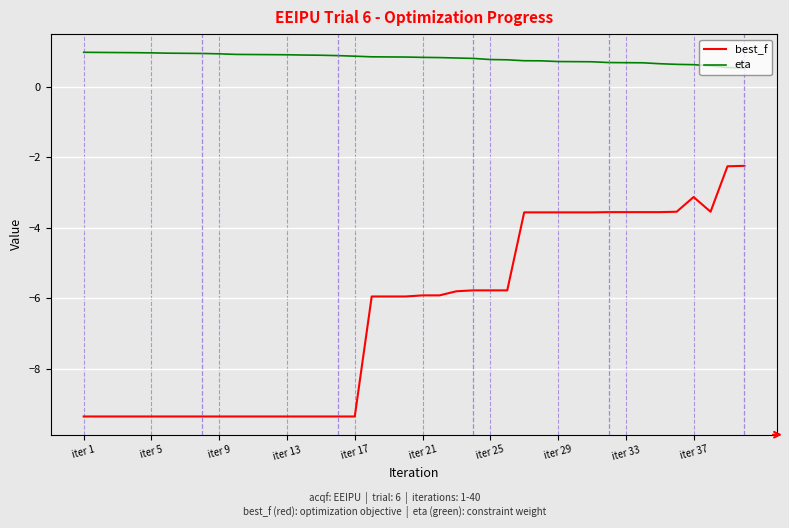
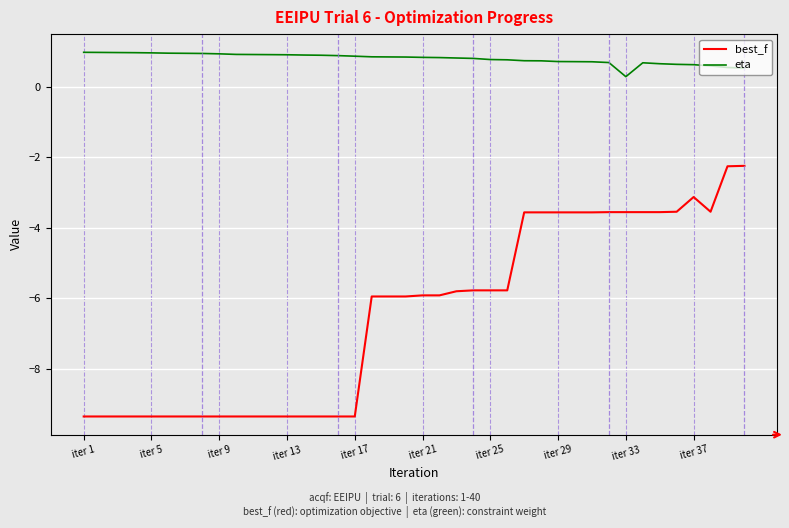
eta, iter 33: 0.7 -> 0.3
